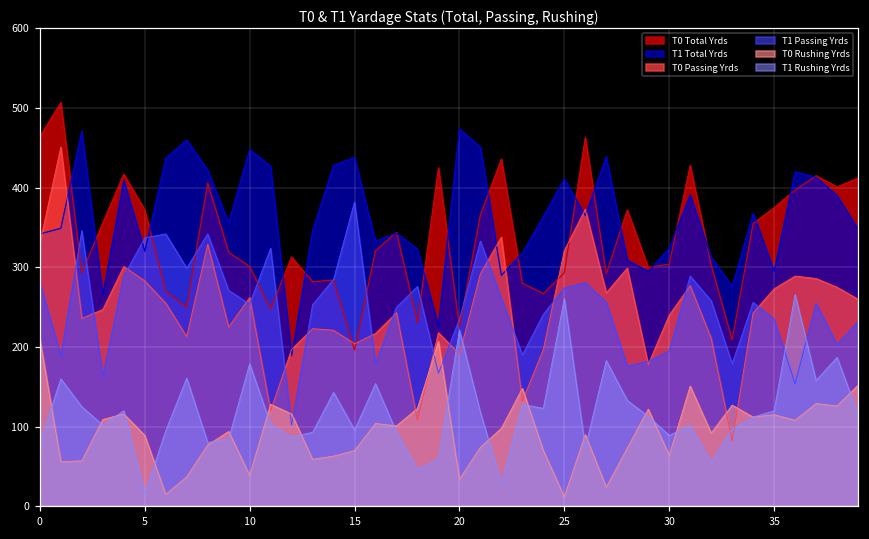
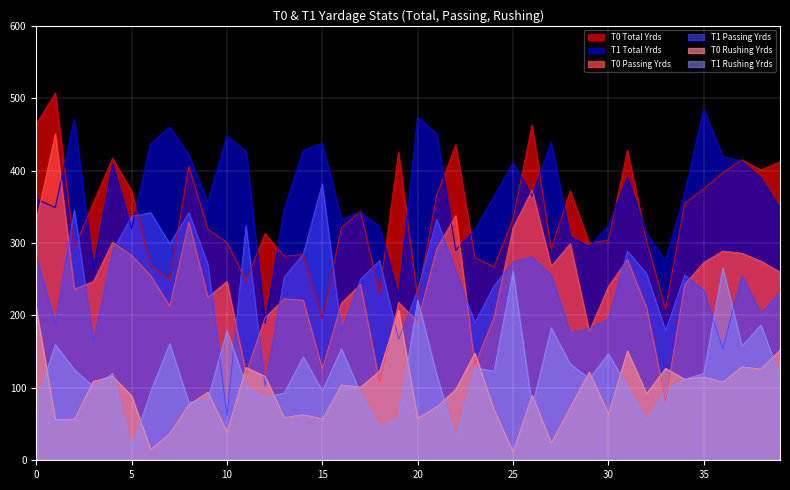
T1 Total Yrds, 0: 340 -> 360
T0 Passing Yrds, 10: 260 -> 250
T1 Passing Yrds, 10: 250 -> 60
T0 Passing Yrds, 15: 200 -> 130
T0 Rushing Yrds, 15: 70 -> 60
T0 Rushing Yrds, 20: 30 -> 60
T0 Total Yrds, 25: 290 -> 330
T1 Rushing Yrds, 30: 90 -> 150
T1 Total Yrds, 35: 300 -> 490
